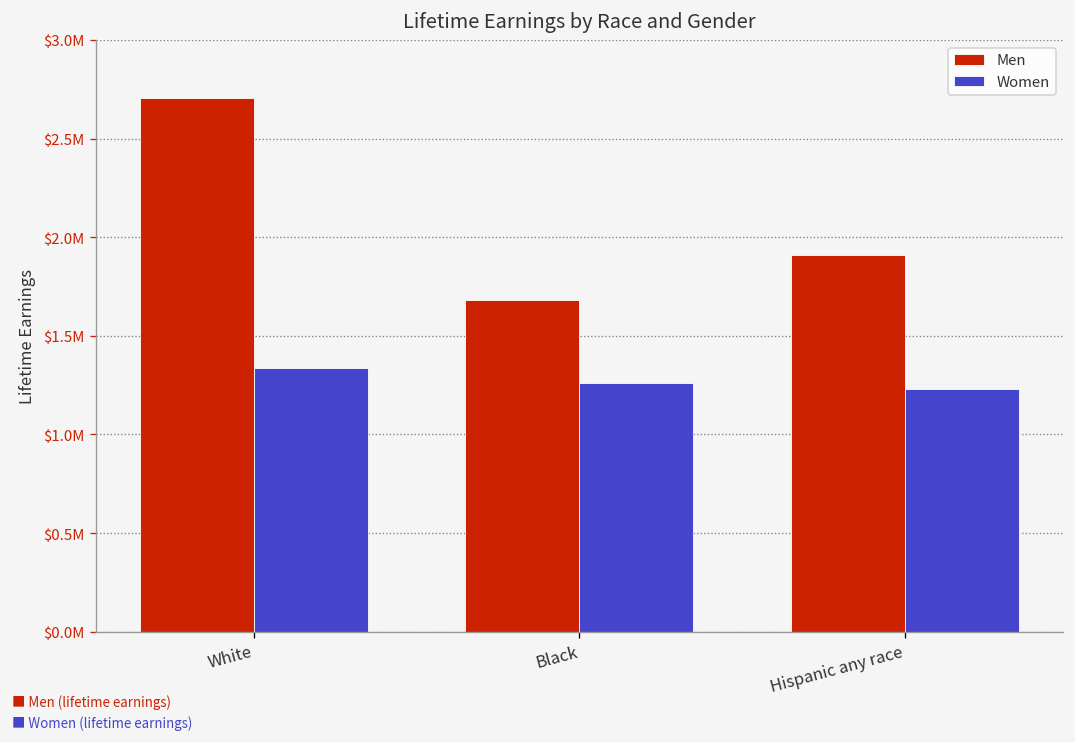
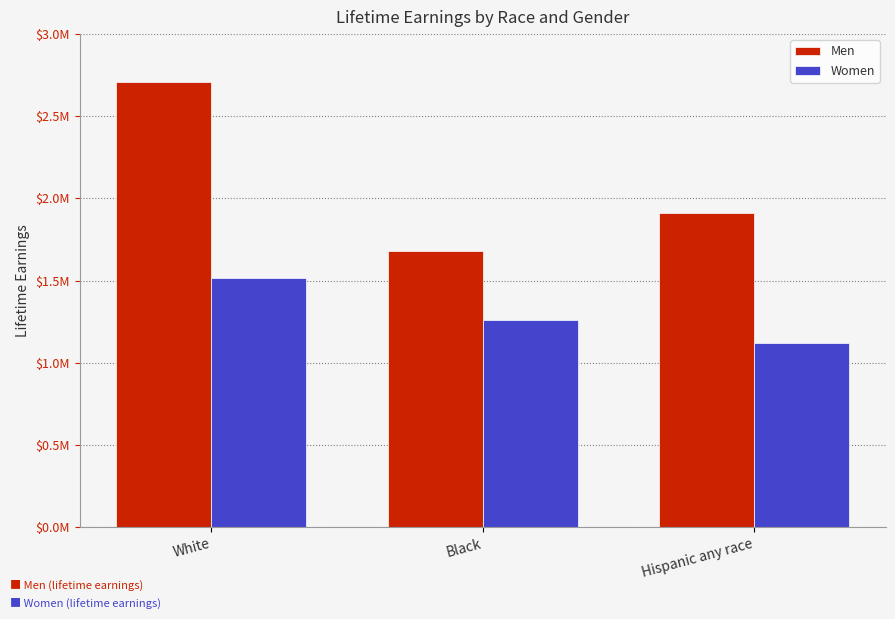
Women, White: $1340000 -> $1520000
Women, Hispanic any race: $1230000 -> $1120000
